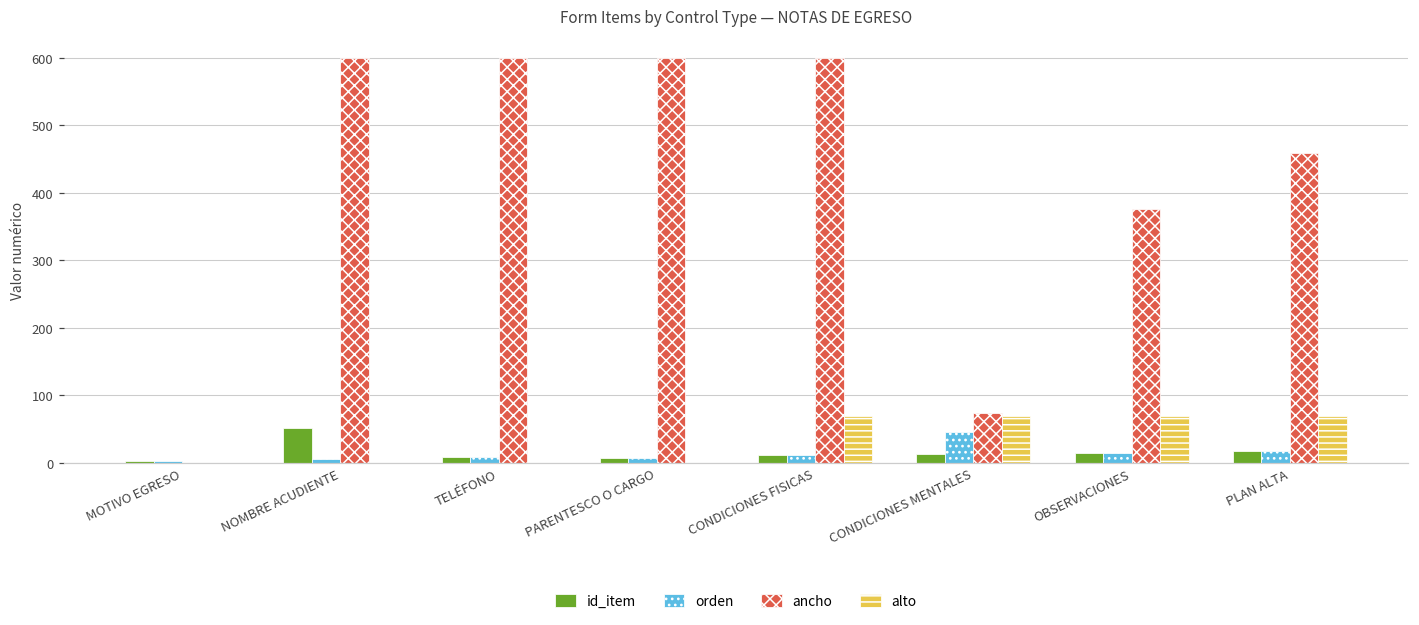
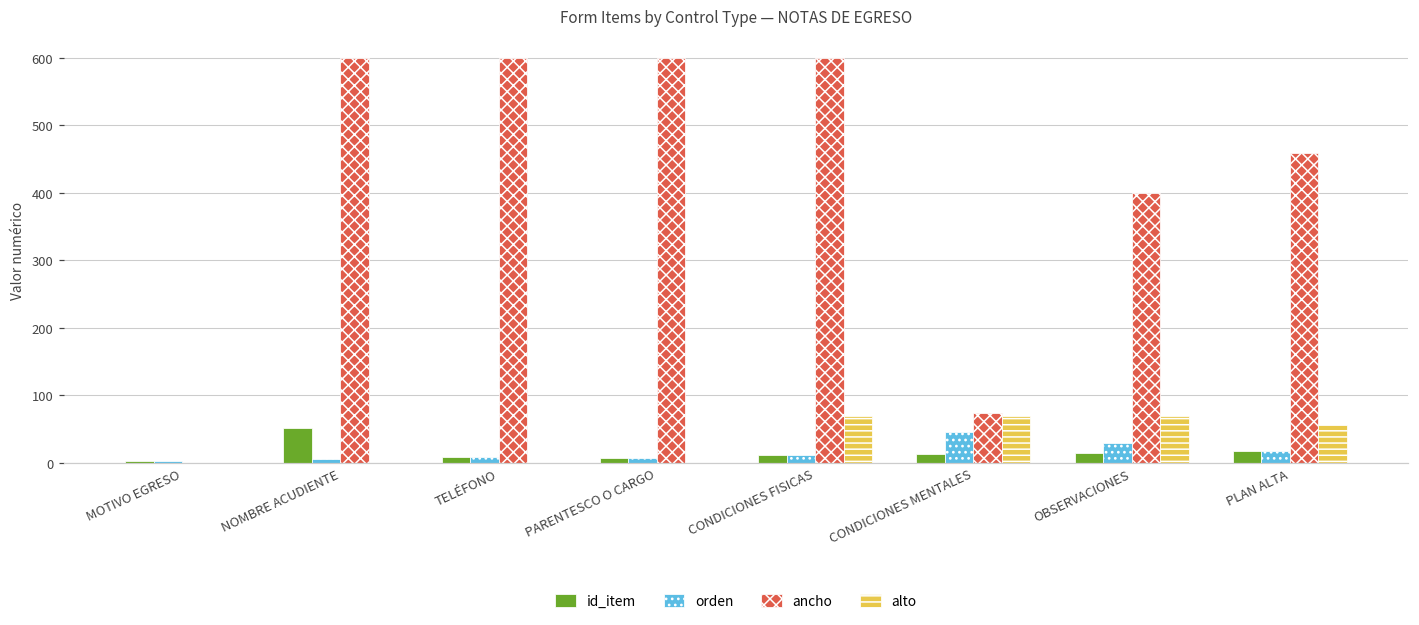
orden, OBSERVACIONES: 20 -> 30
ancho, OBSERVACIONES: 380 -> 400
alto, PLAN ALTA: 70 -> 60
